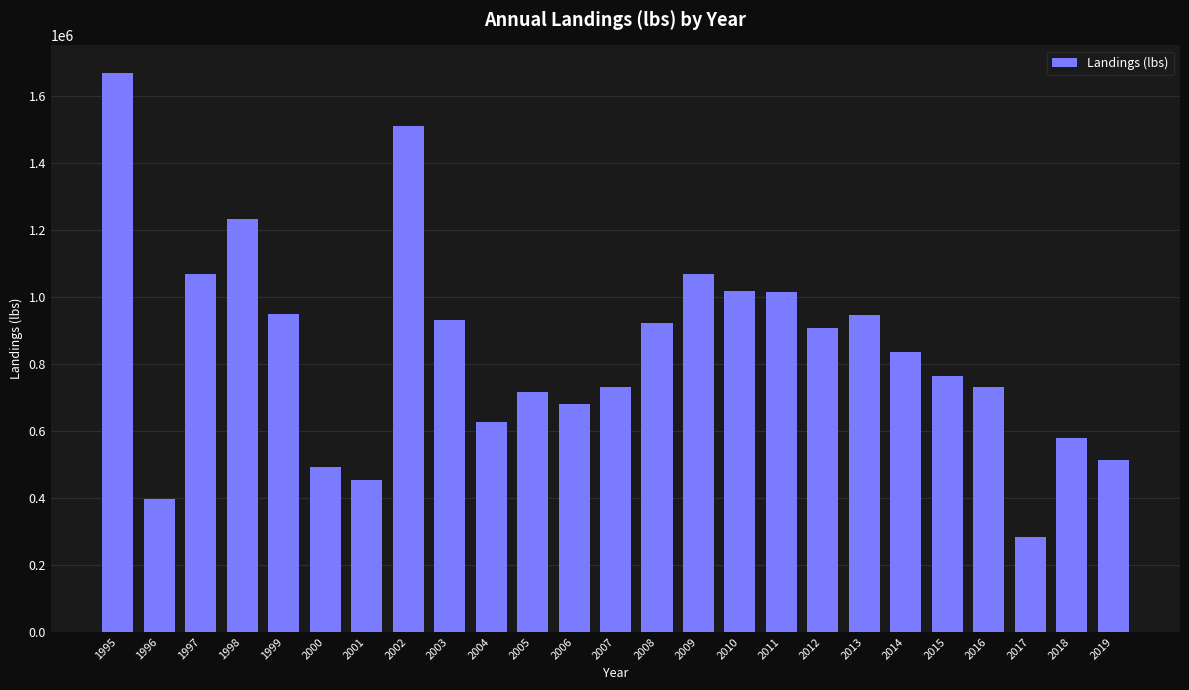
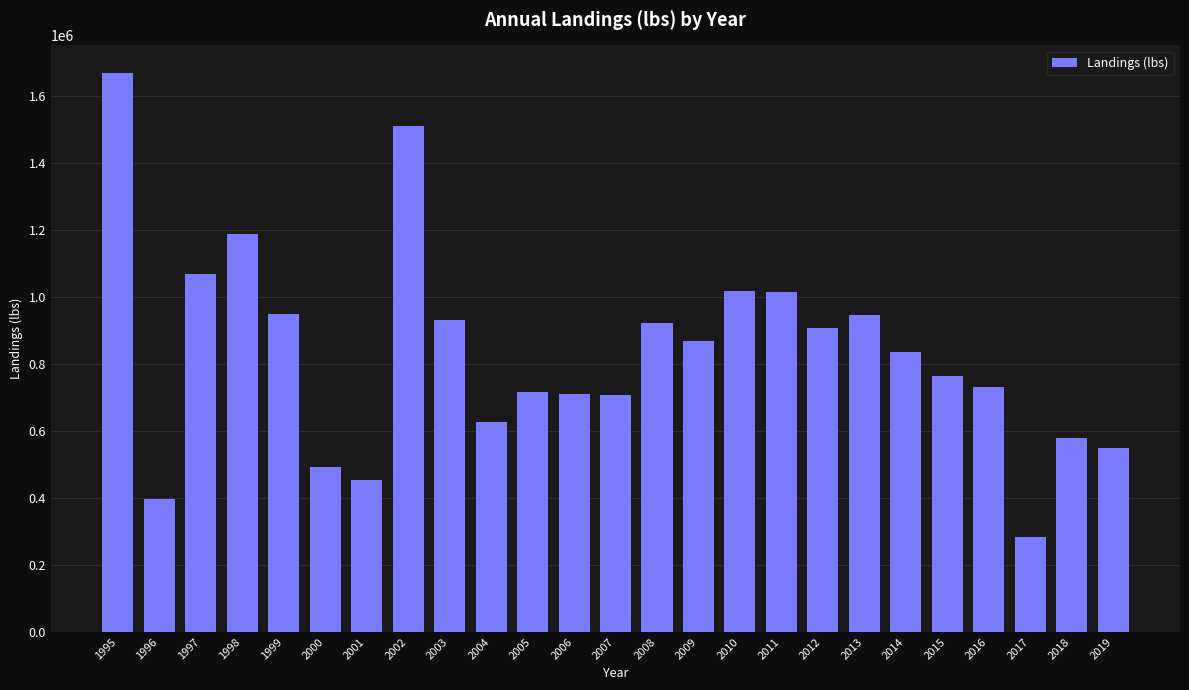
1998: 1230000 -> 1190000
2006: 680000 -> 710000
2007: 730000 -> 710000
2009: 1070000 -> 870000
2019: 510000 -> 550000
